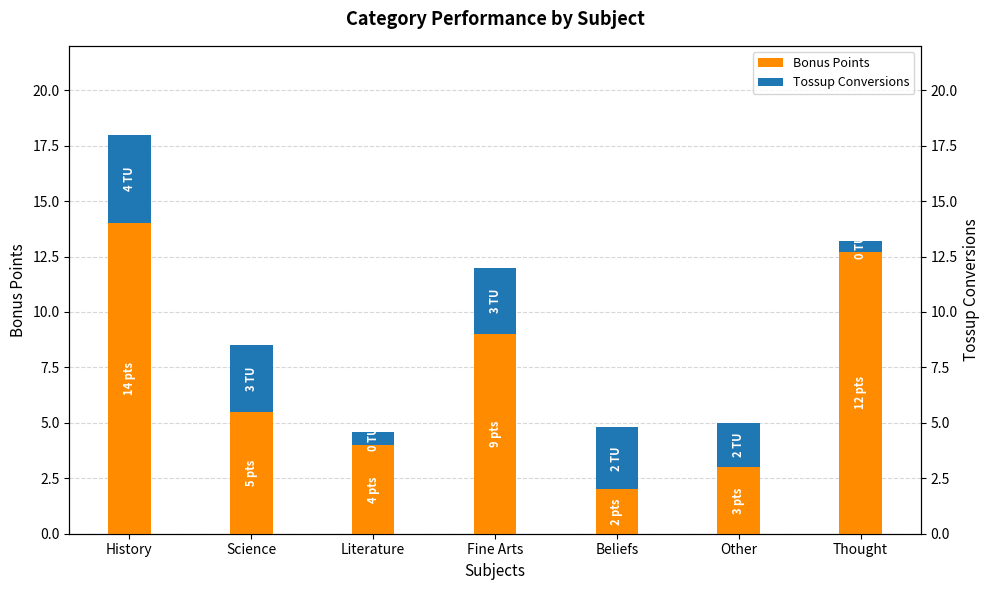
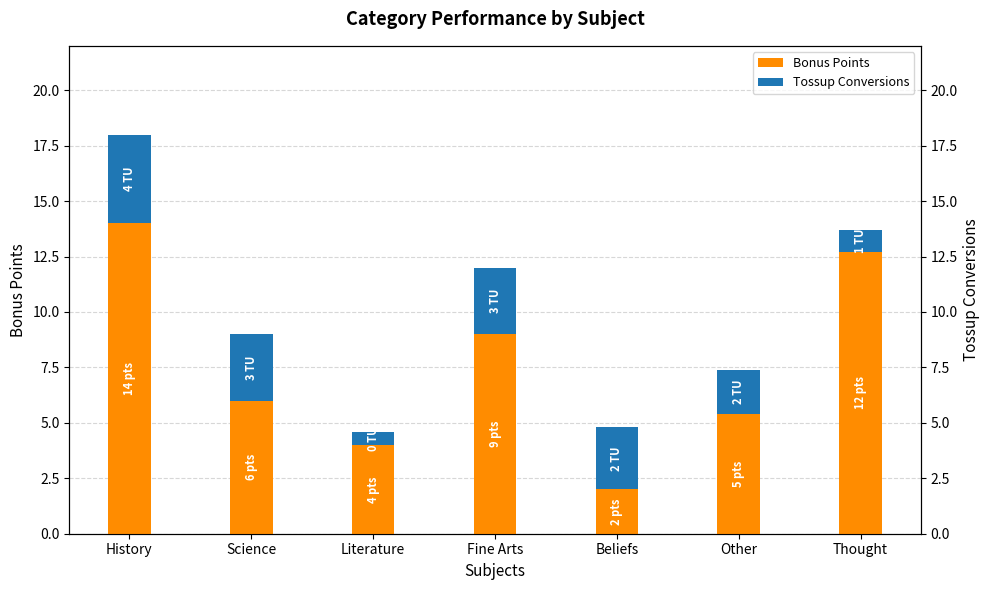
Bonus Points, Science: 5 -> 6
Bonus Points, Other: 3 -> 5
Tossup Conversions, Thought: 0 -> 1
